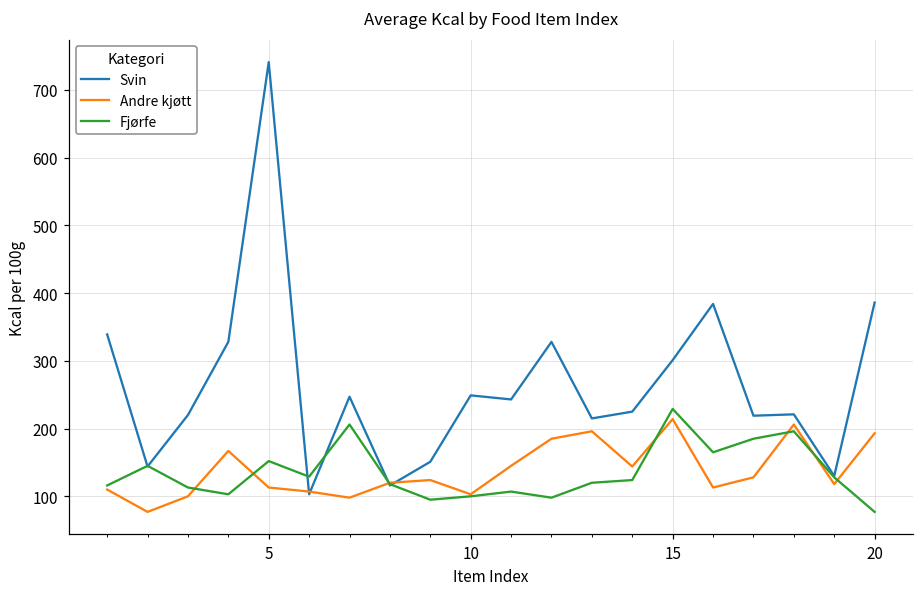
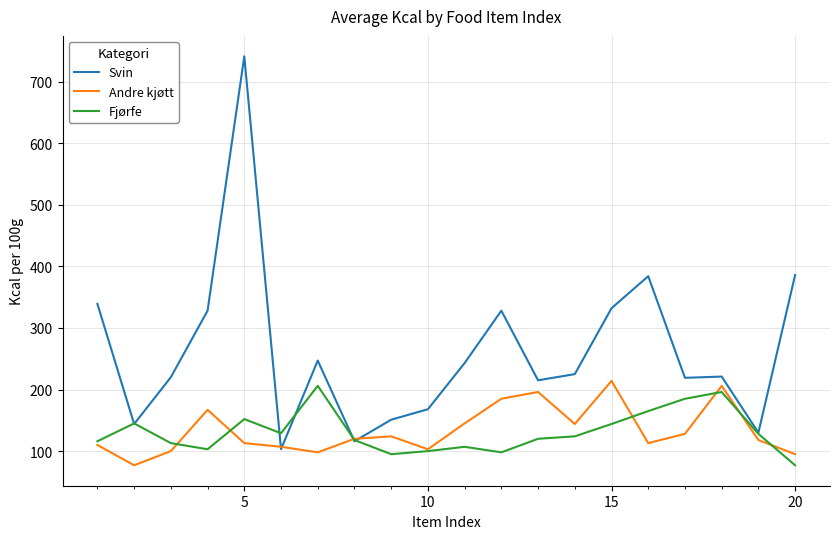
Svin, 10: 250 -> 170
Svin, 15: 300 -> 330
Fjørfe, 15: 230 -> 140
Andre kjøtt, 20: 190 -> 100
